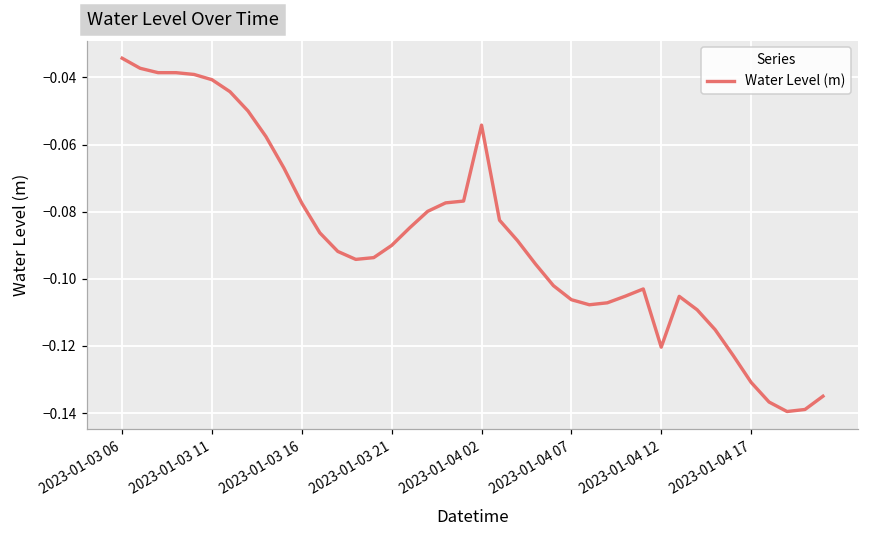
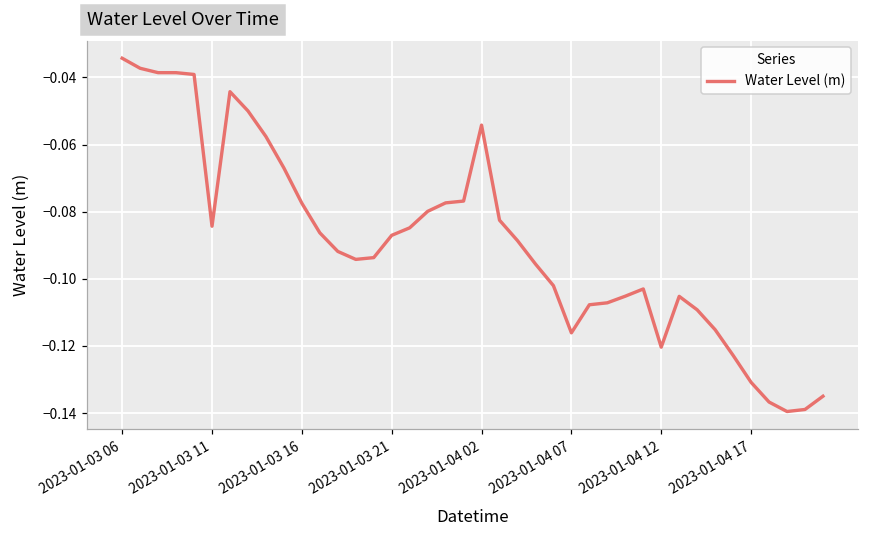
2023-01-03 11: -0.041 -> -0.084
2023-01-03 21: -0.090 -> -0.087
2023-01-04 07: -0.106 -> -0.116
